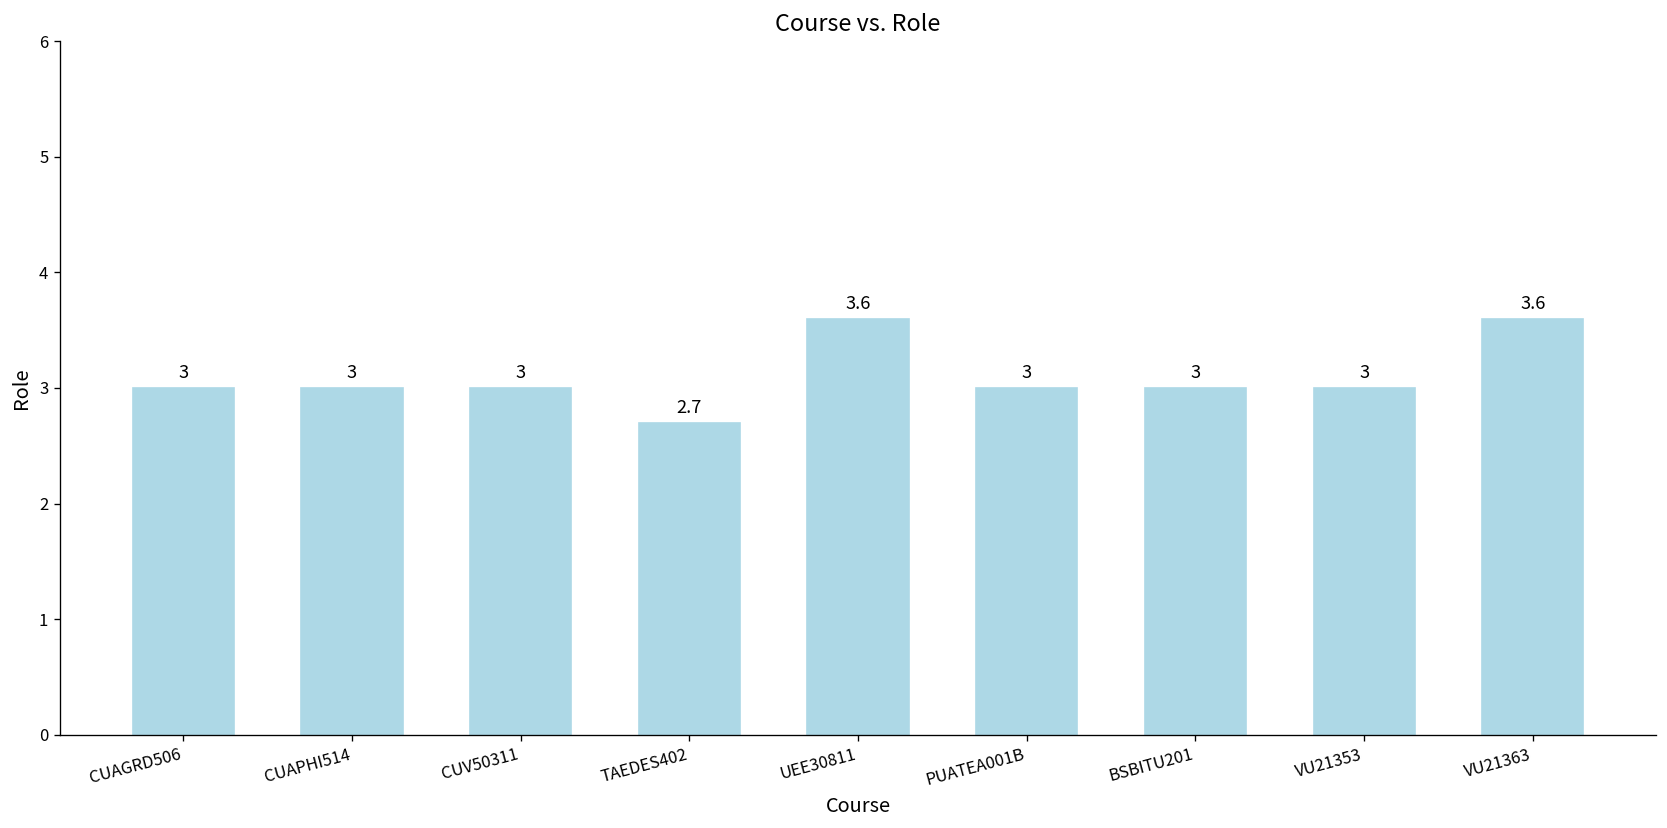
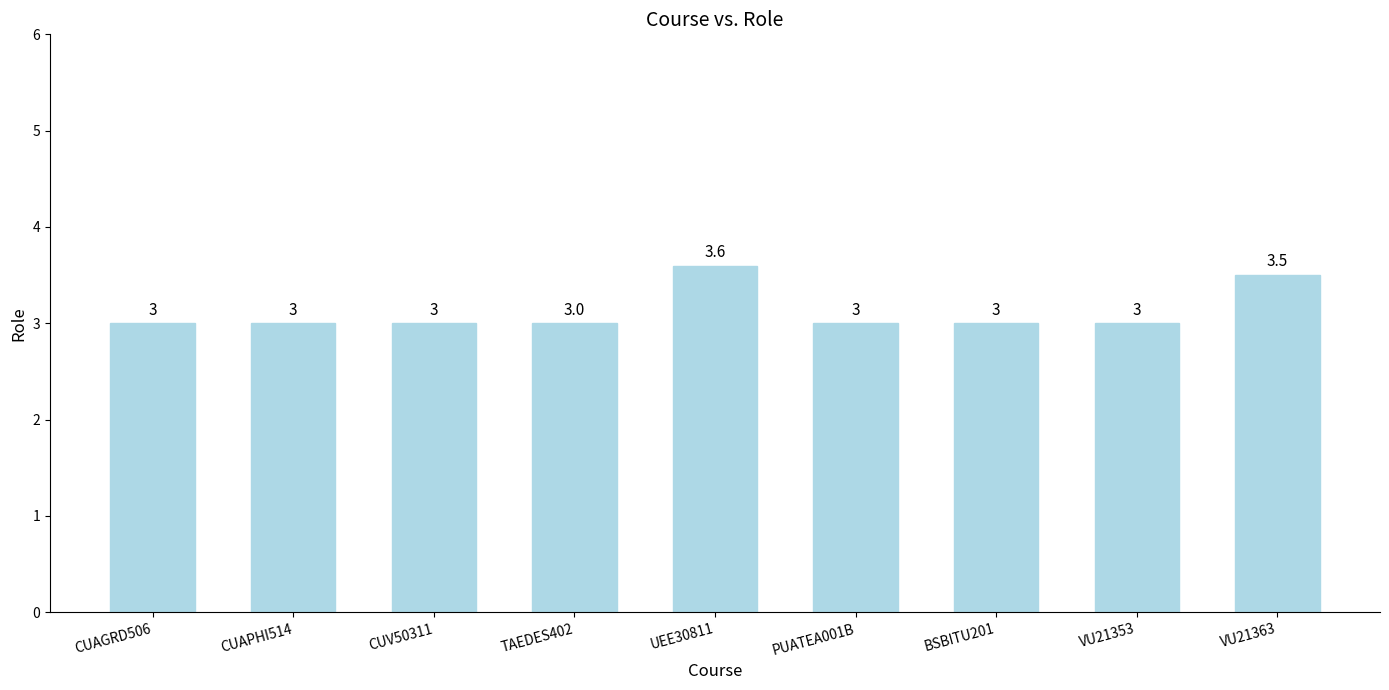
TAEDES402: 2.7 -> 3.0
VU21363: 3.6 -> 3.5
